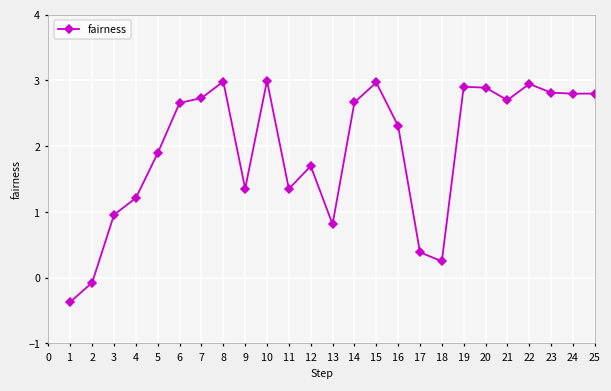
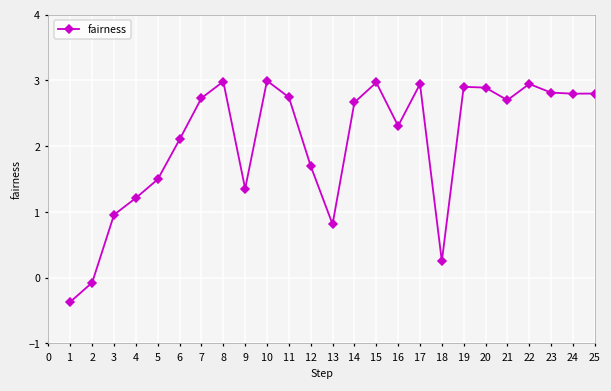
5: 1.9 -> 1.5
6: 2.7 -> 2.1
11: 1.4 -> 2.7
17: 0.4 -> 2.9
